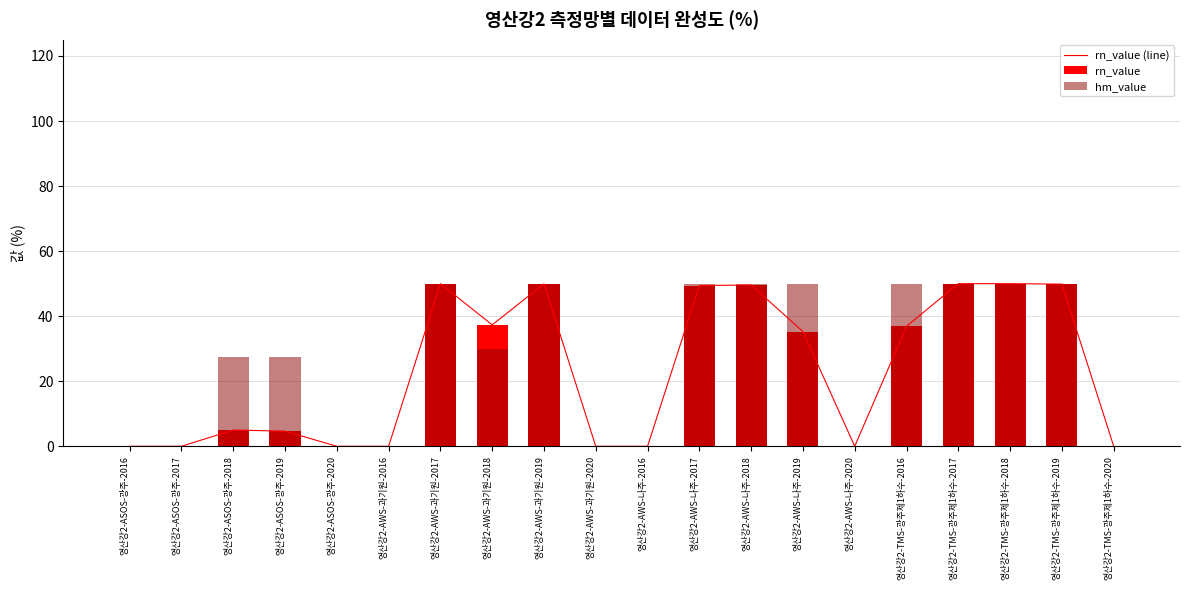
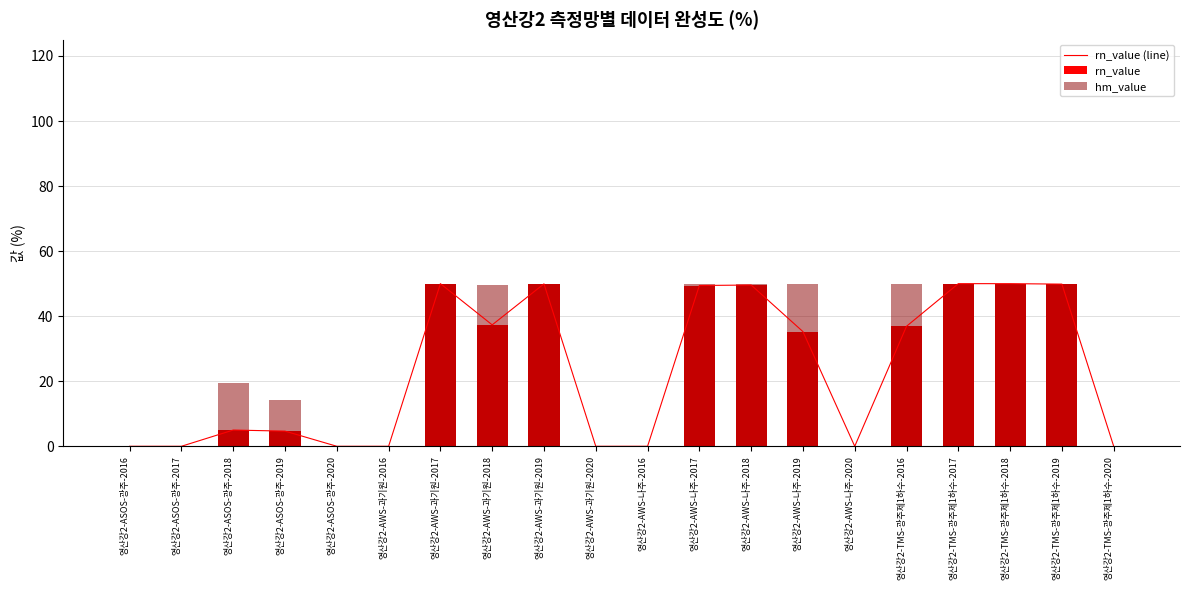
hm_value, 영산강2-ASOS-광주-2018: 27 -> 20
hm_value, 영산강2-ASOS-광주-2019: 27 -> 14
hm_value, 영산강2-AWS-과기원-2018: 30 -> 50
